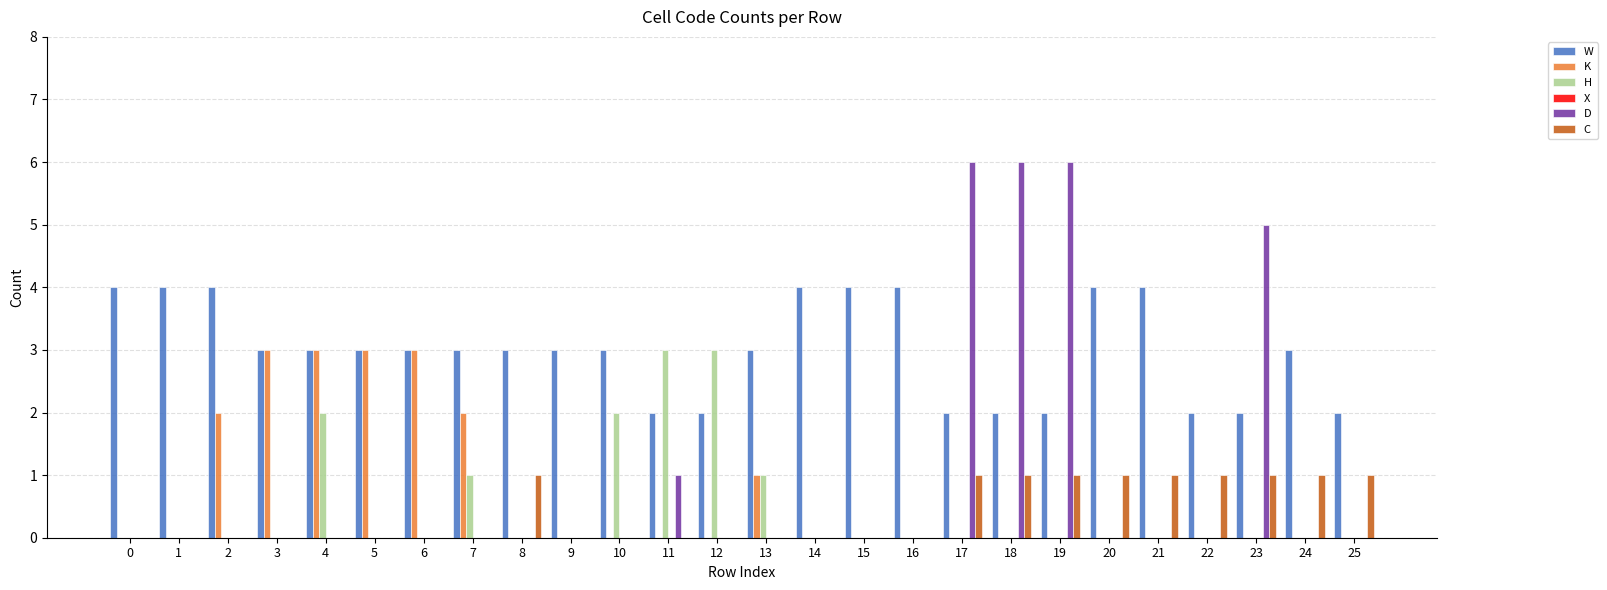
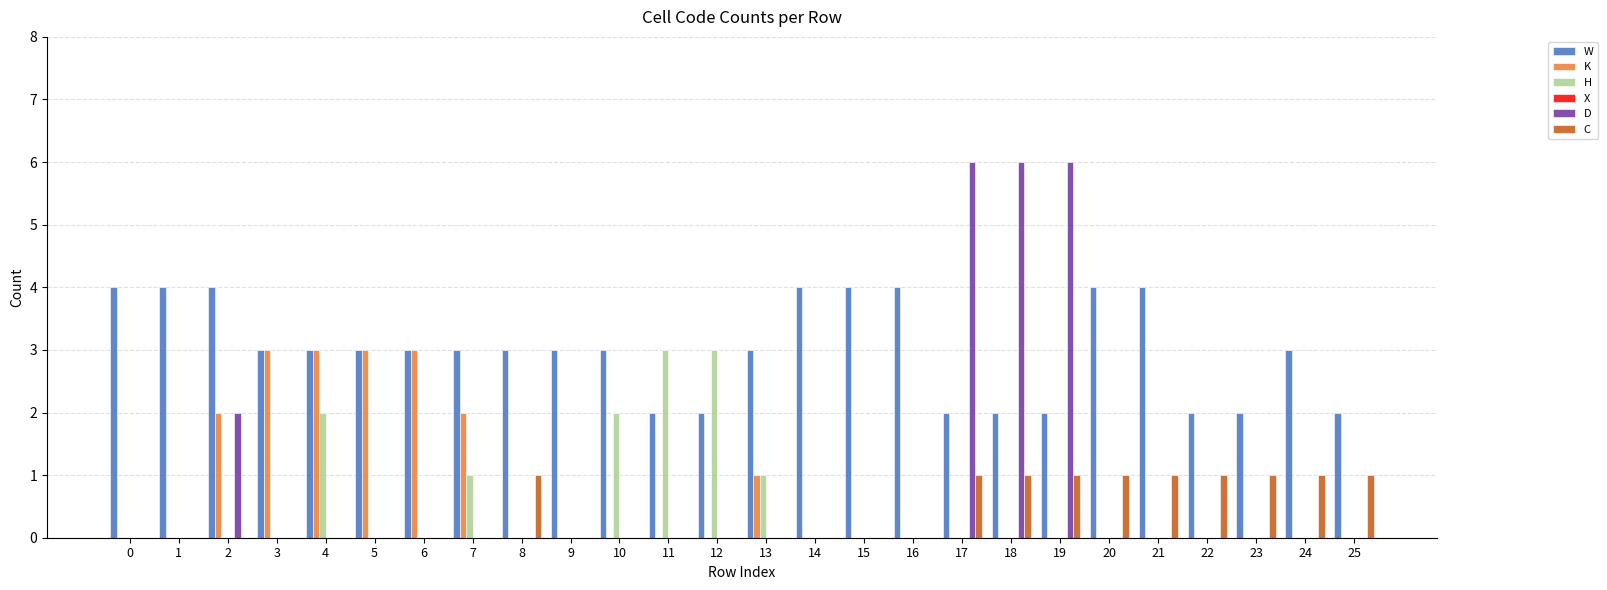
D, 2: 0 -> 2
D, 11: 1 -> 0
D, 23: 5 -> 0
